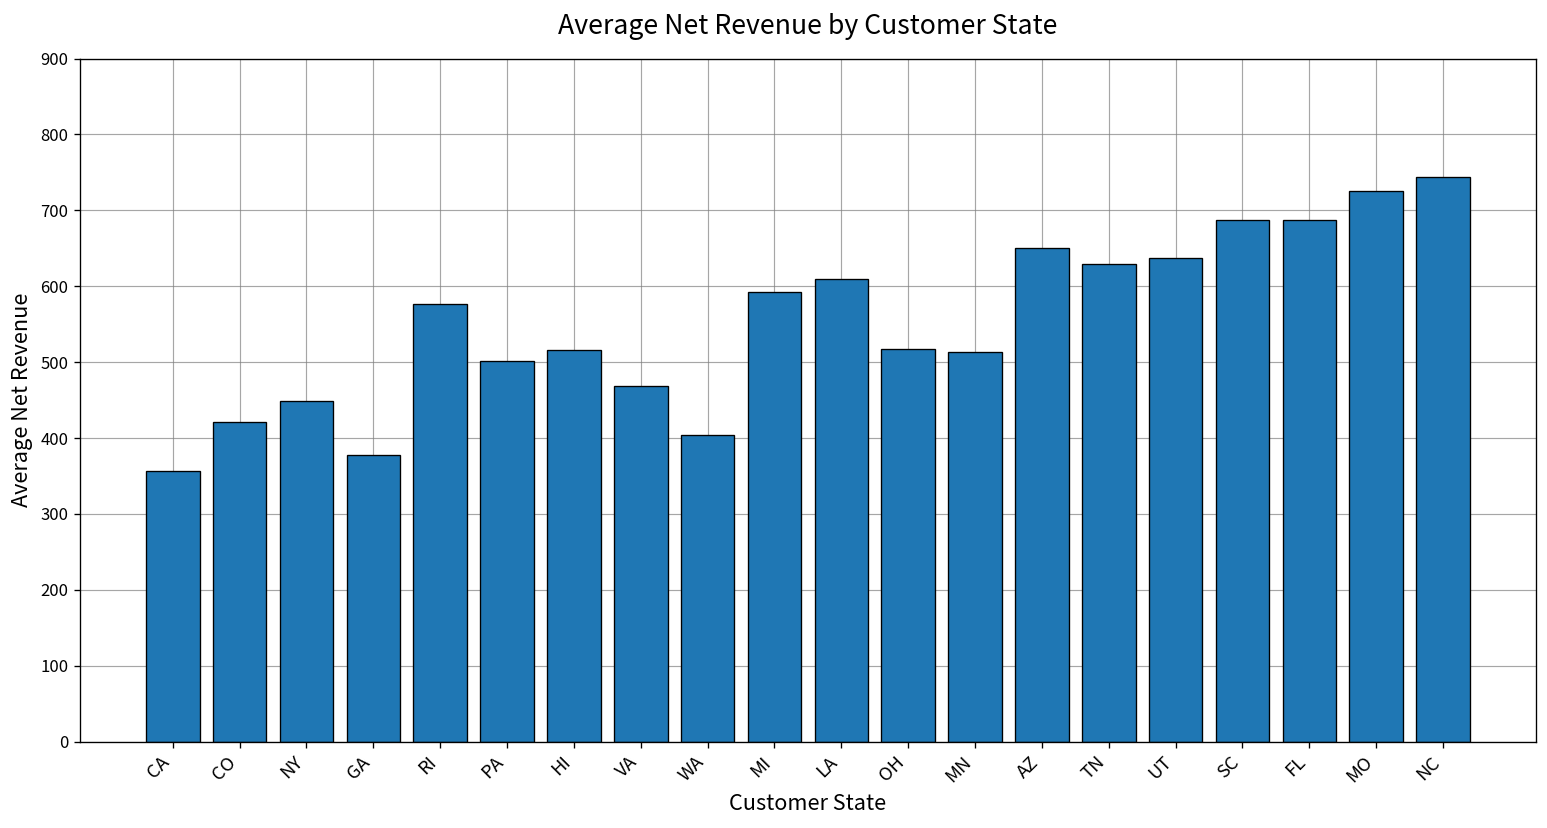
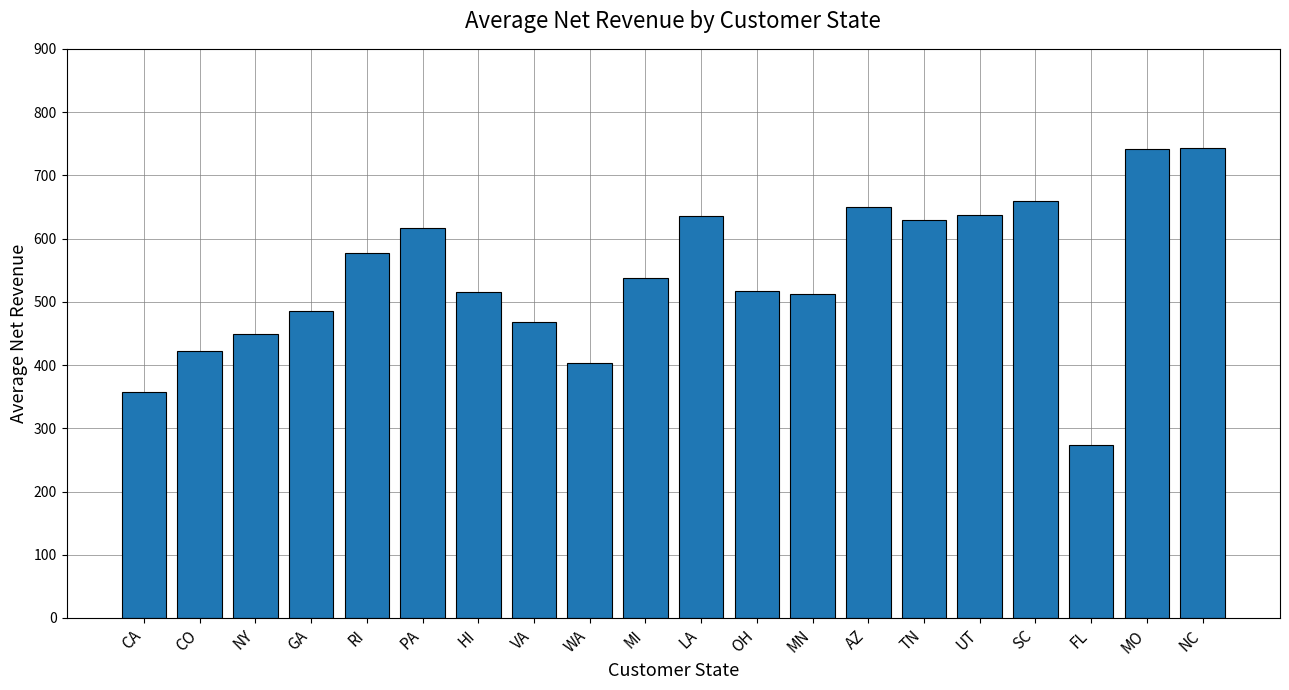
GA: 380 -> 490
PA: 500 -> 620
MI: 590 -> 540
LA: 610 -> 640
SC: 690 -> 660
FL: 690 -> 270
MO: 730 -> 740
